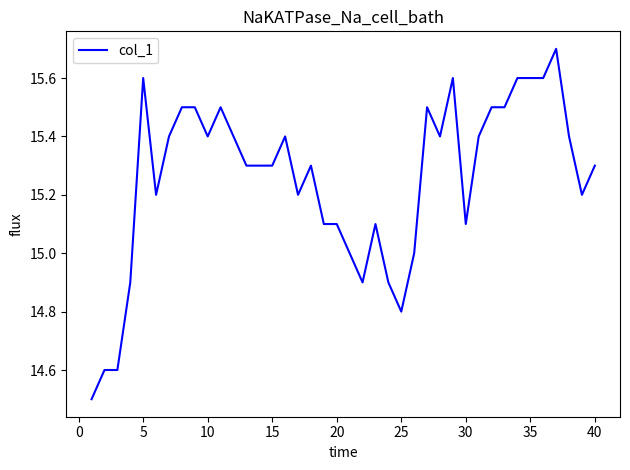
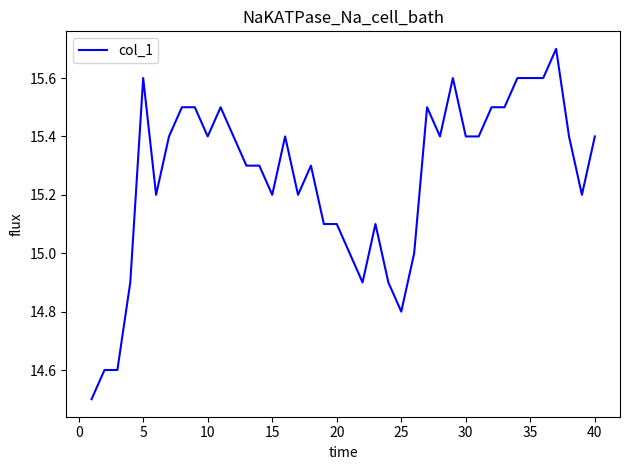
15: 15.3 -> 15.2
30: 15.1 -> 15.4
40: 15.3 -> 15.4
